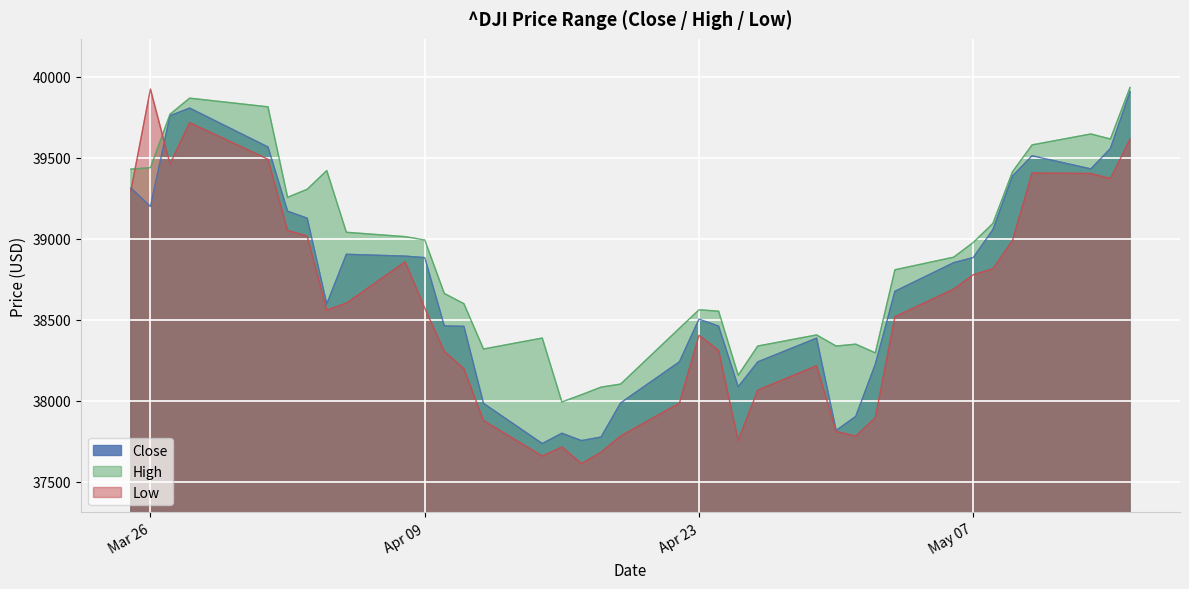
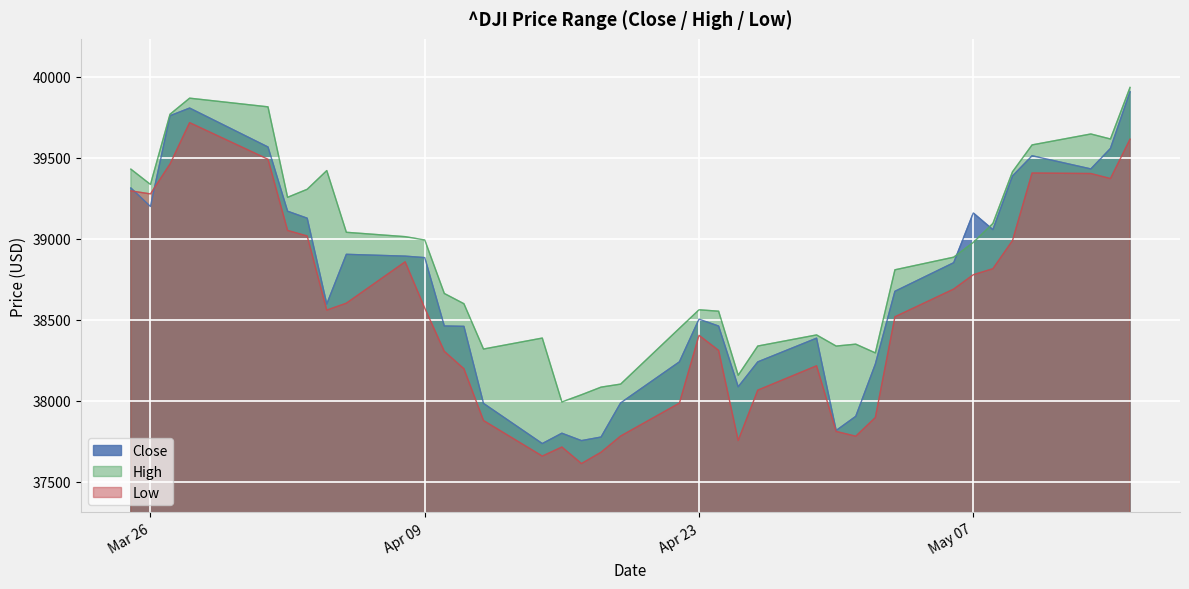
High, Mar 26: 39440 -> 39340
Low, Mar 26: 39920 -> 39280
Close, May 07: 38880 -> 39160
